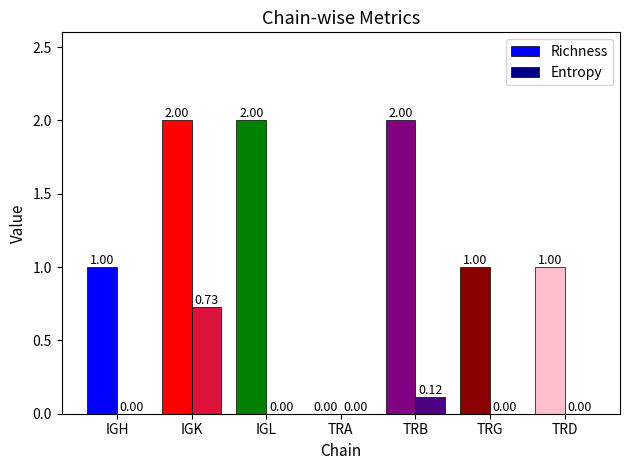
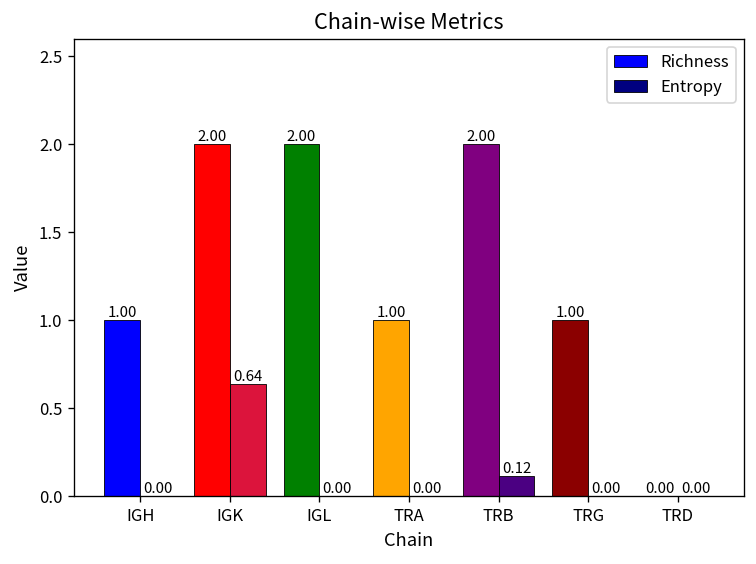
Entropy, IGK: 0.73 -> 0.64
Richness, TRA: 0.00 -> 1.00
Richness, TRD: 1.00 -> 0.00
